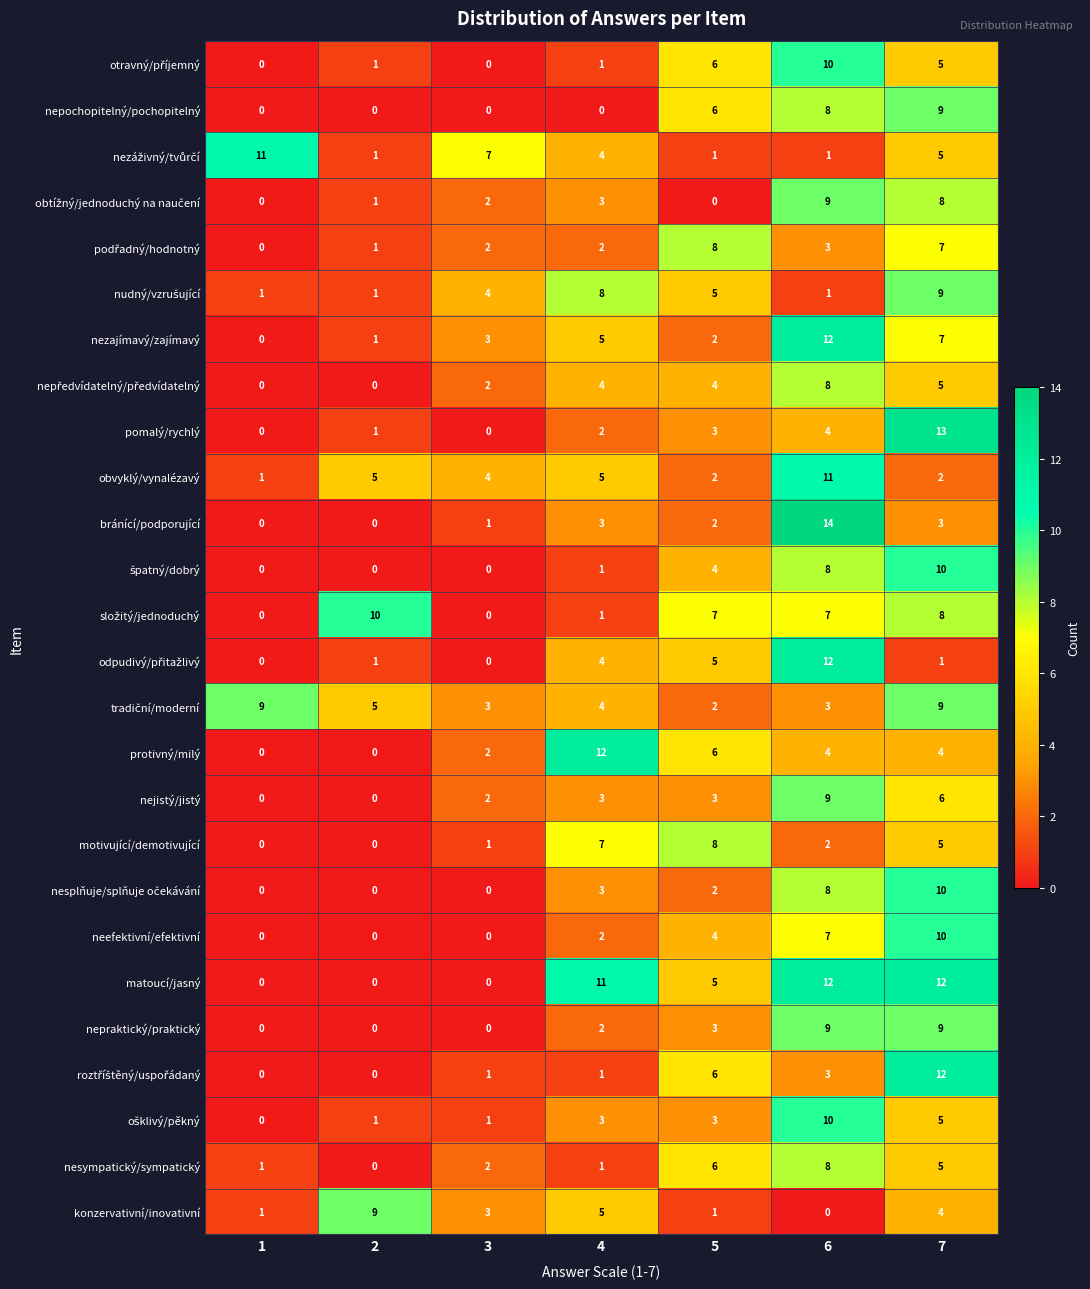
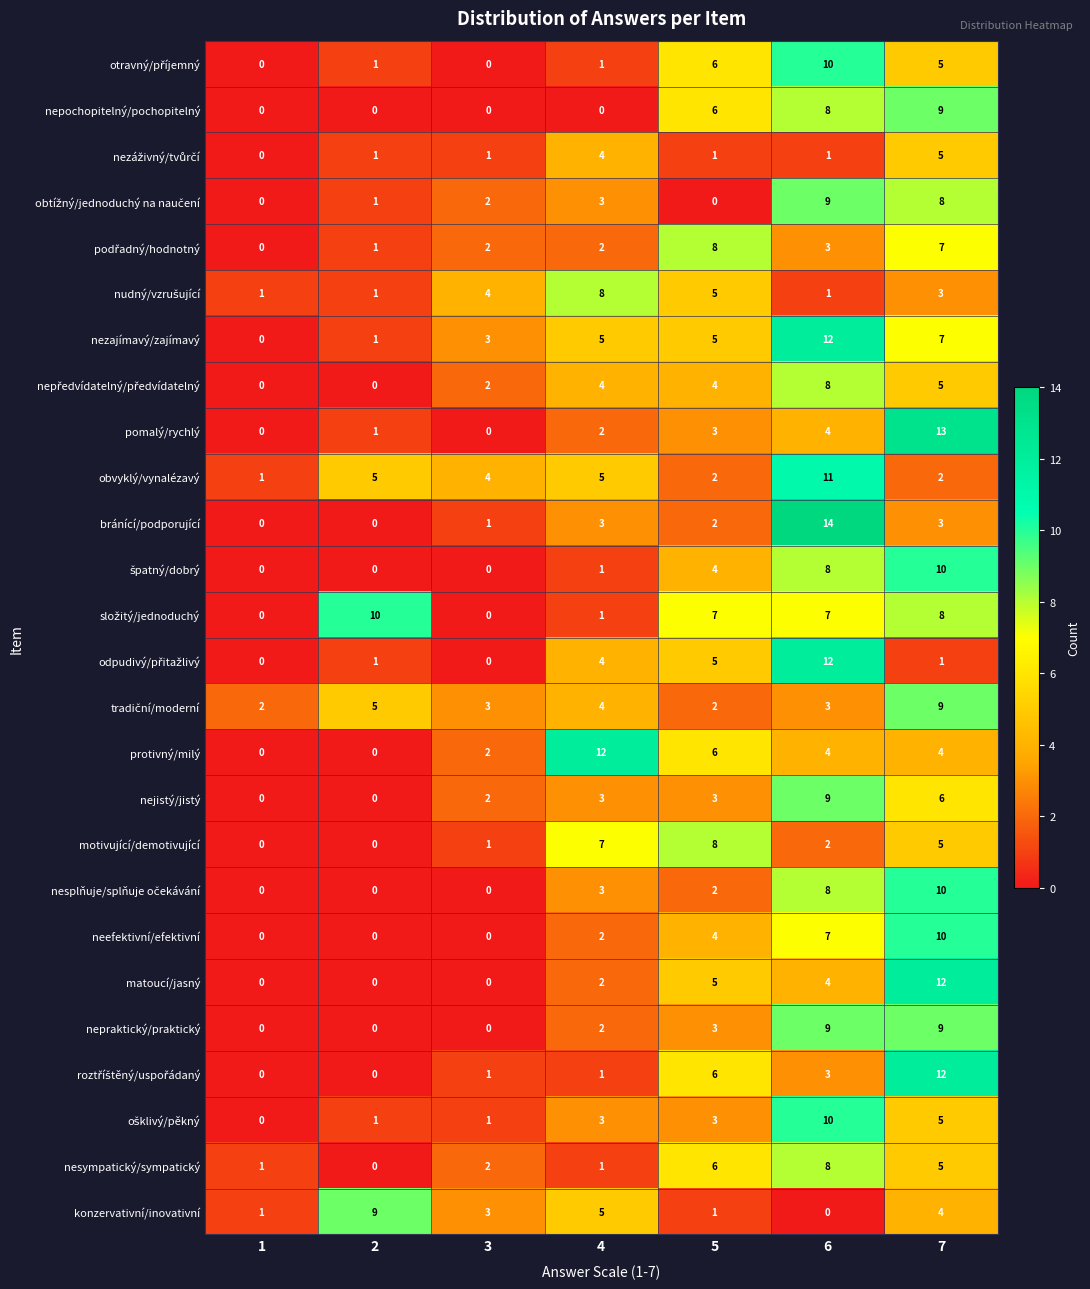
nezáživný/tvůrčí, 1: 11 -> 0
nezáživný/tvůrčí, 3: 7 -> 1
nudný/vzrušující, 7: 9 -> 3
nezajímavý/zajímavý, 5: 2 -> 5
tradiční/moderní, 1: 9 -> 2
matoucí/jasný, 4: 11 -> 2
matoucí/jasný, 6: 12 -> 4
